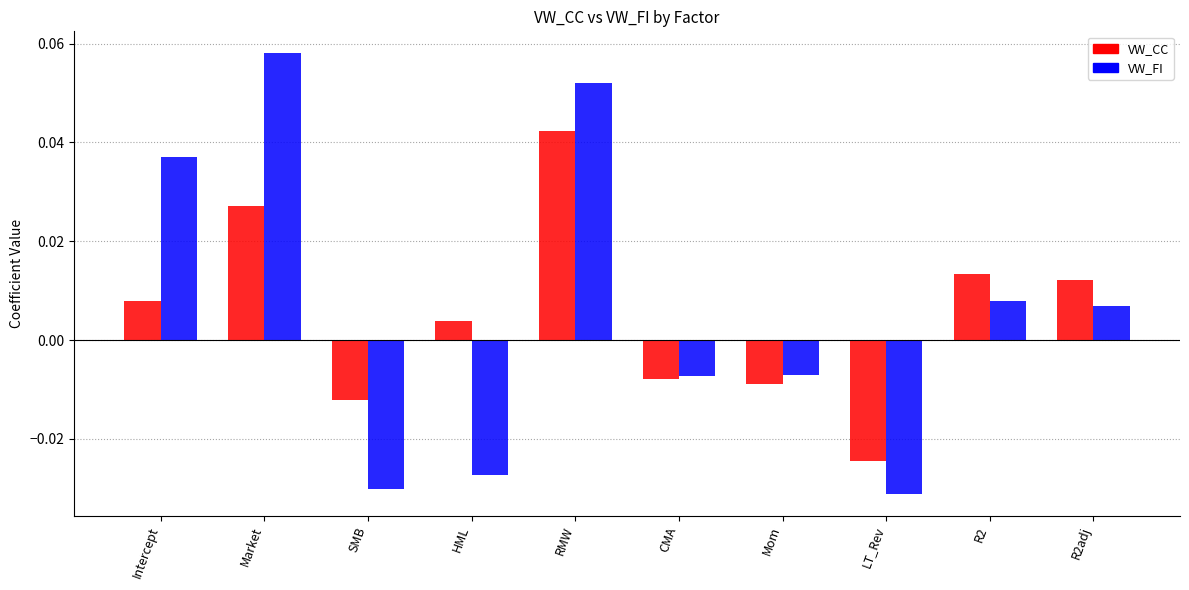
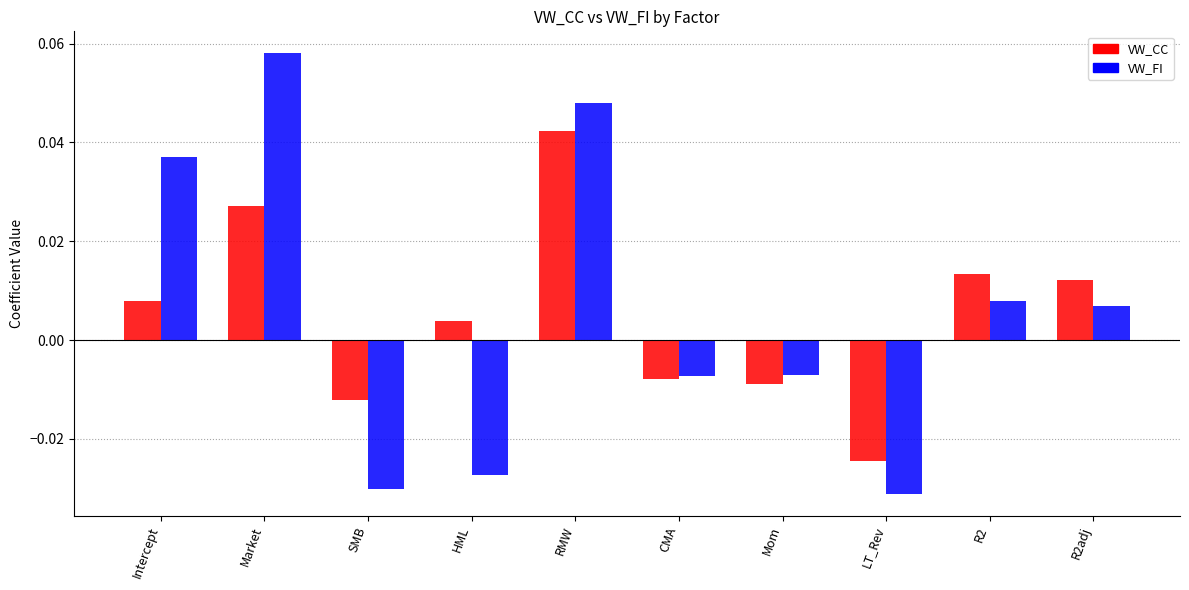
VW_FI, RMW: 0.052 -> 0.048
